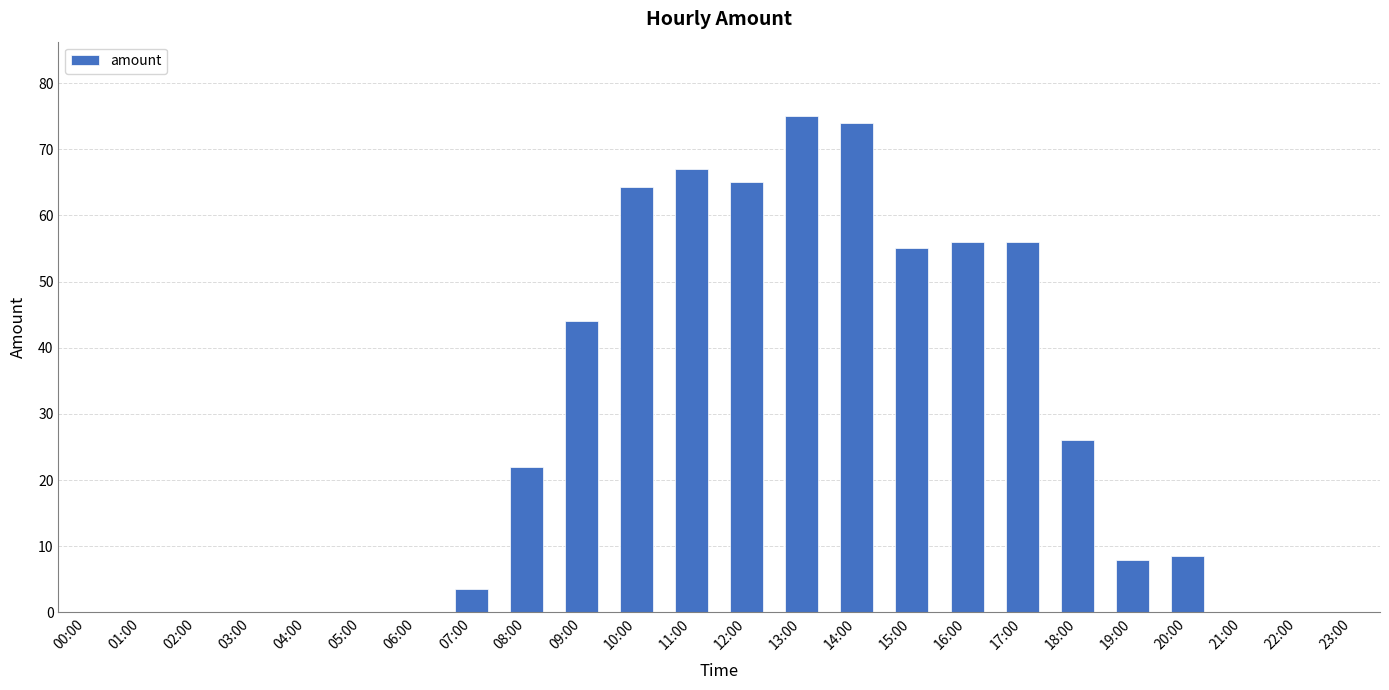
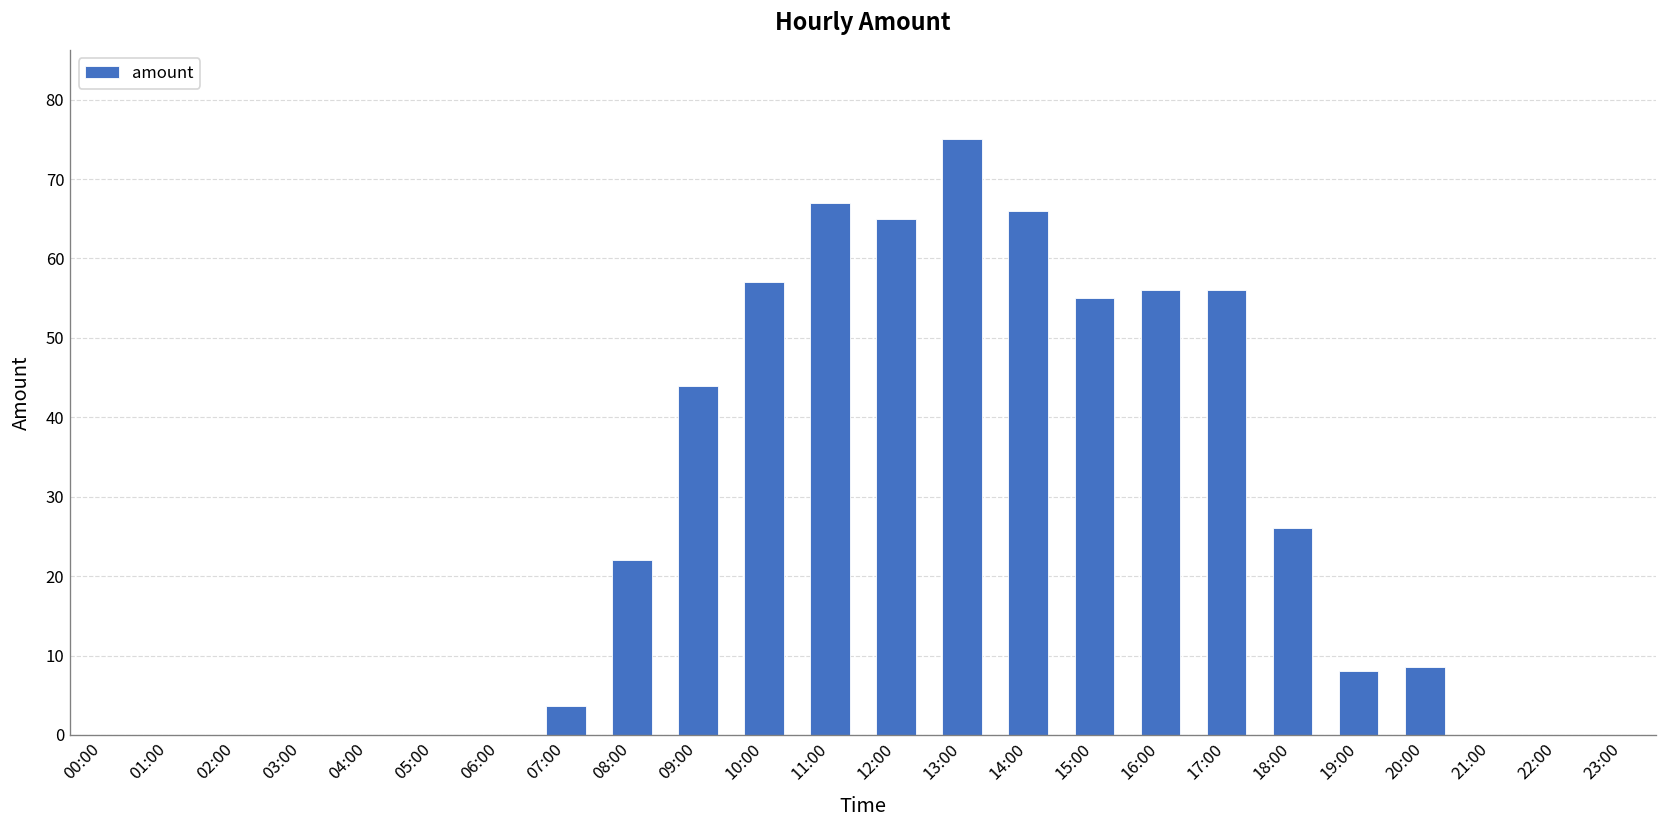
10:00: 64 -> 57
14:00: 74 -> 66
